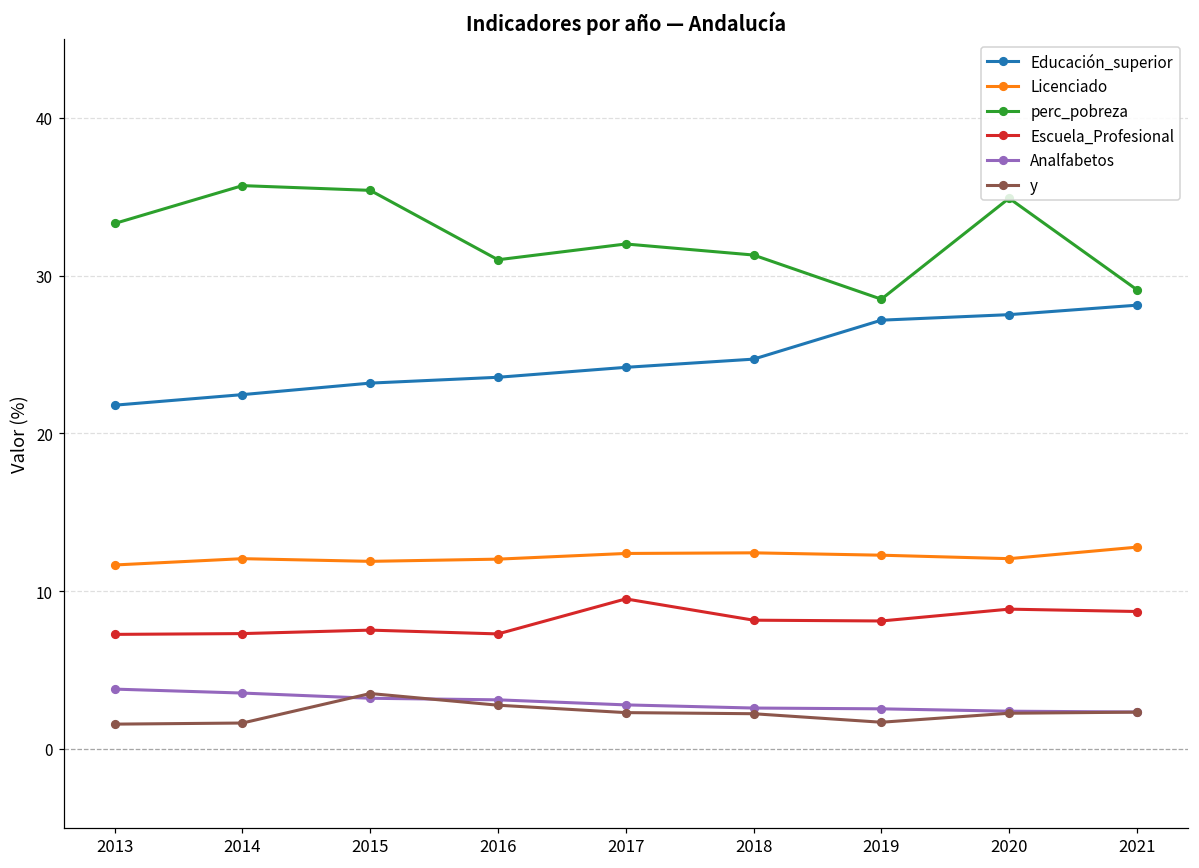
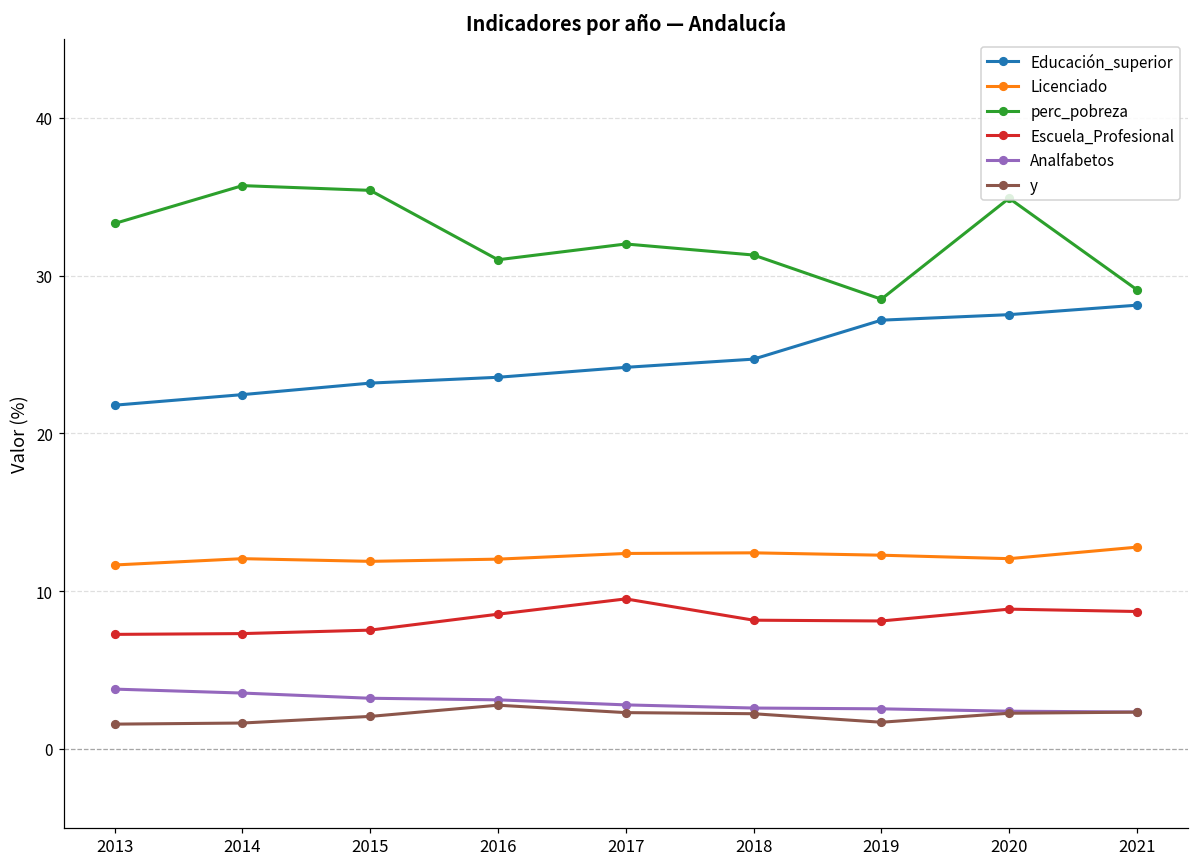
y, 2015: 3.5 -> 2.1
Escuela_Profesional, 2016: 7.3 -> 8.5
